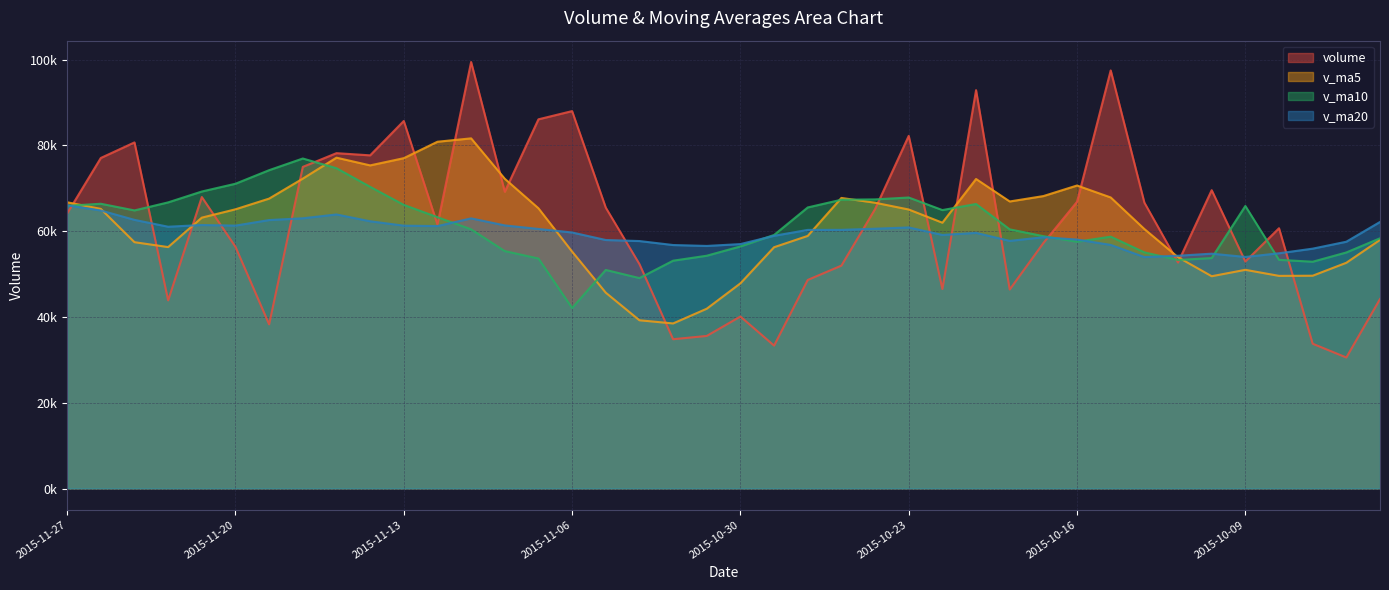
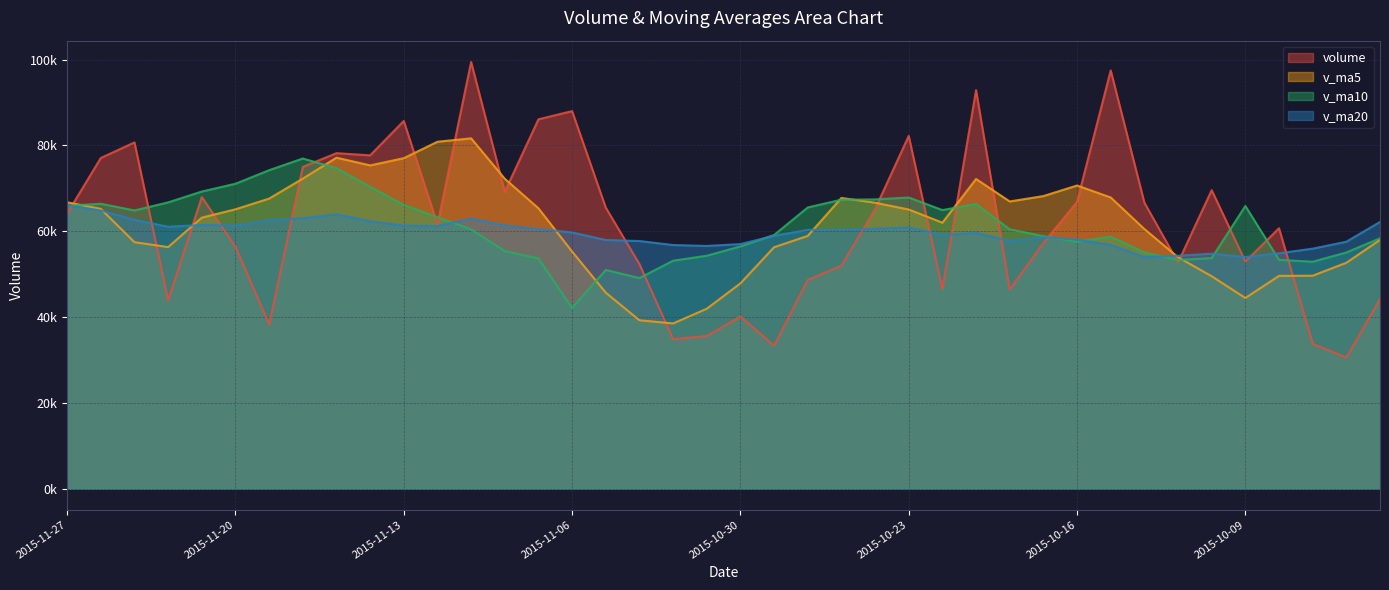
v_ma5, 2015-10-09: 51000 -> 44000
